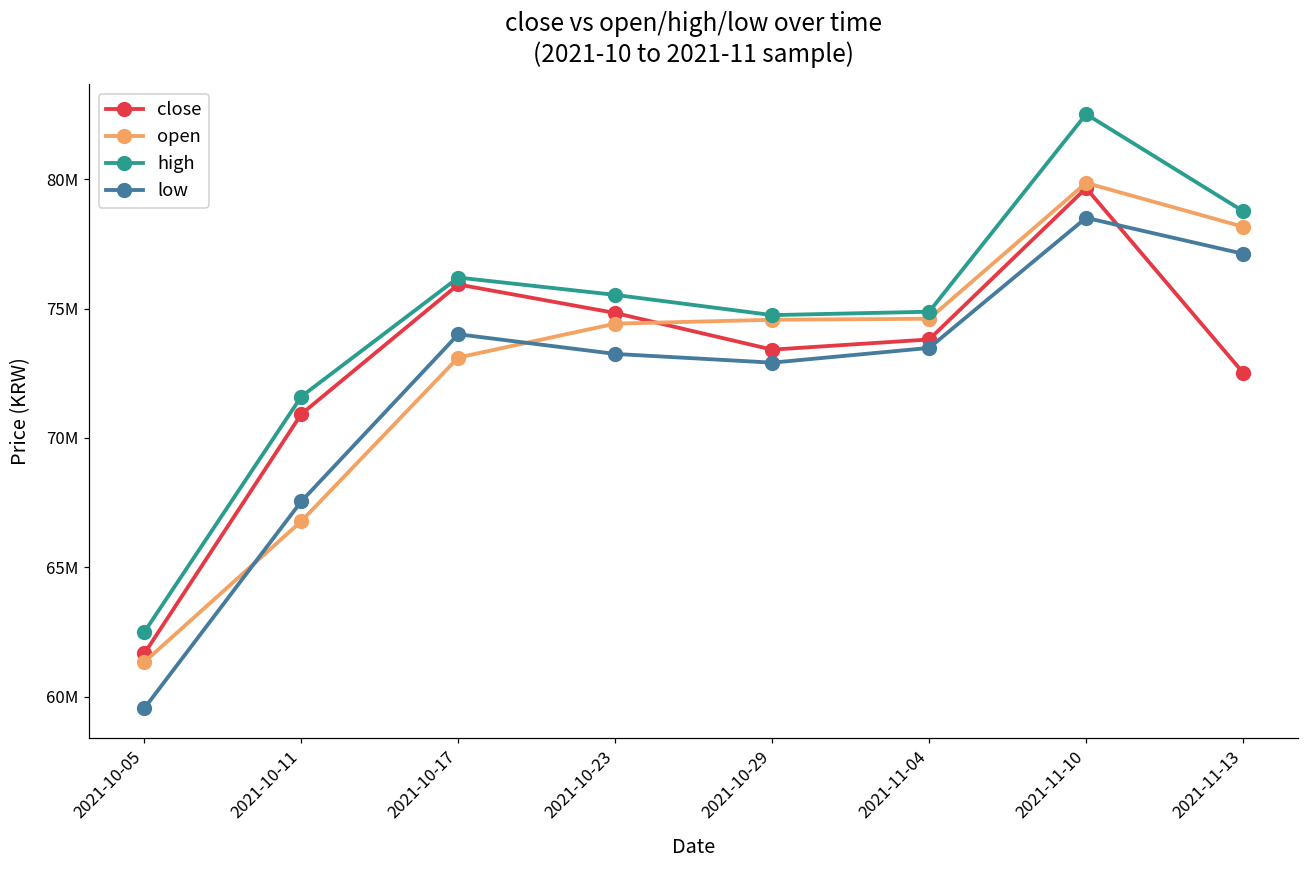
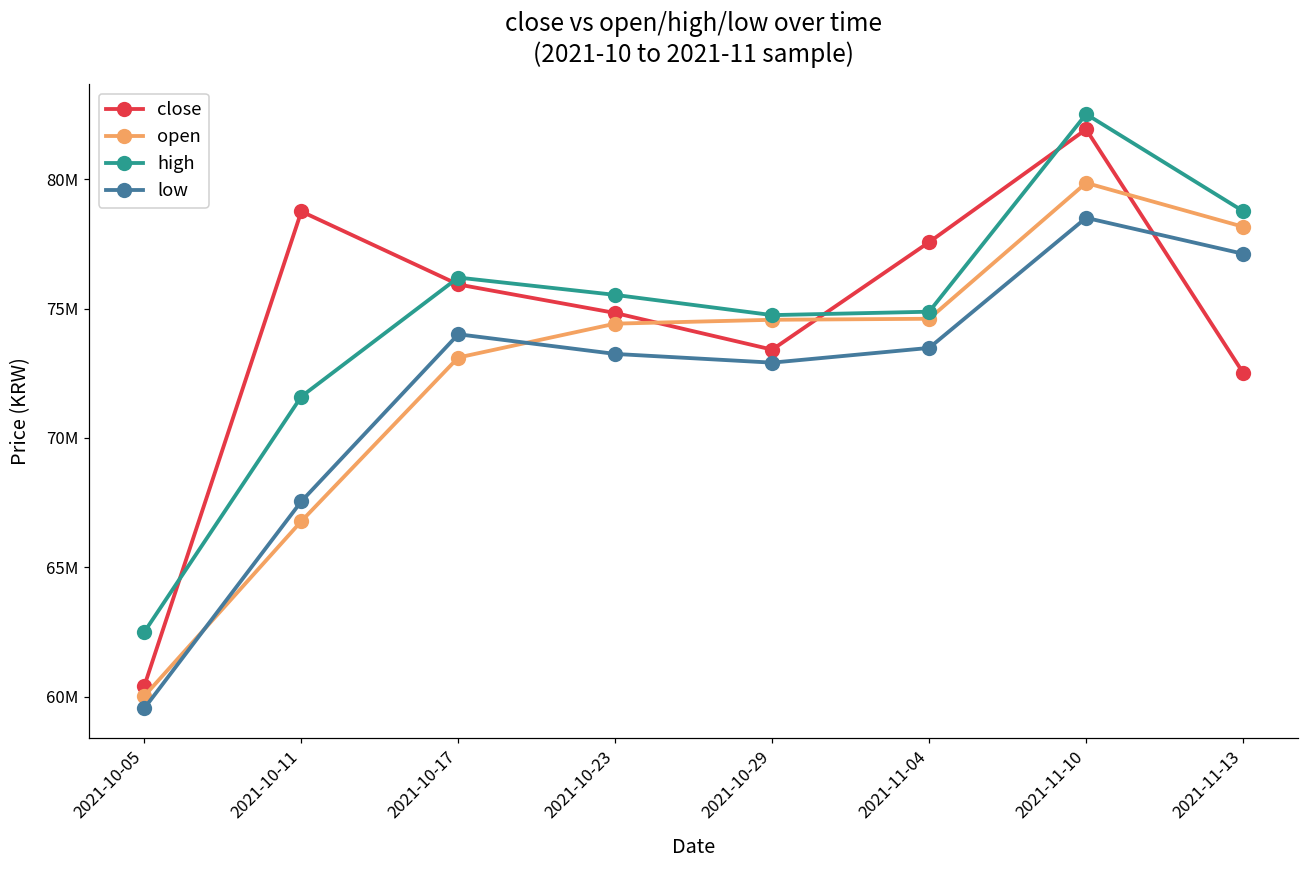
close, 2021-10-05: 61700000 -> 60400000
open, 2021-10-05: 61300000 -> 60000000
close, 2021-10-11: 70900000 -> 78800000
close, 2021-11-04: 73800000 -> 77600000
close, 2021-11-10: 79700000 -> 81900000
